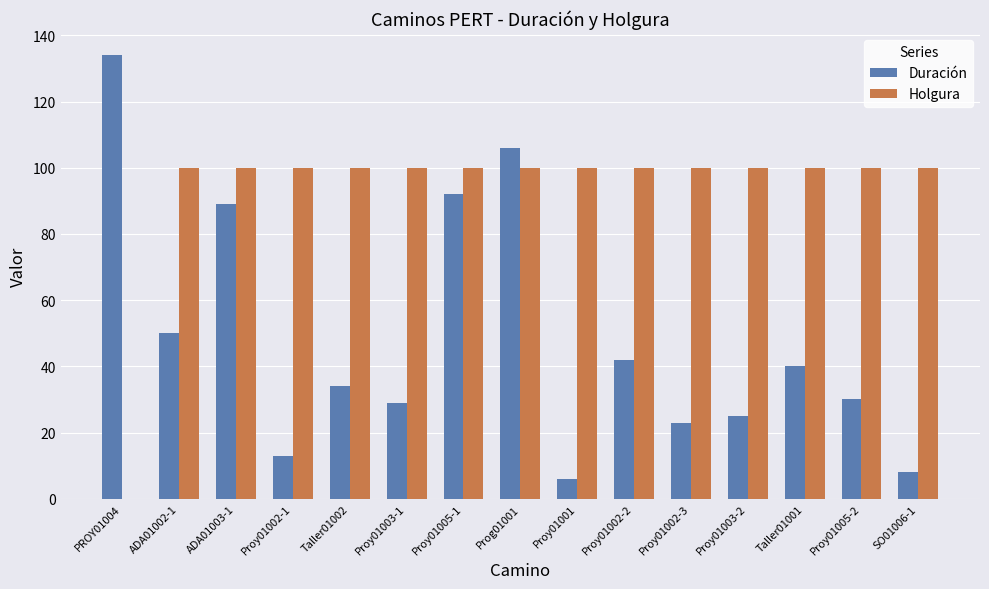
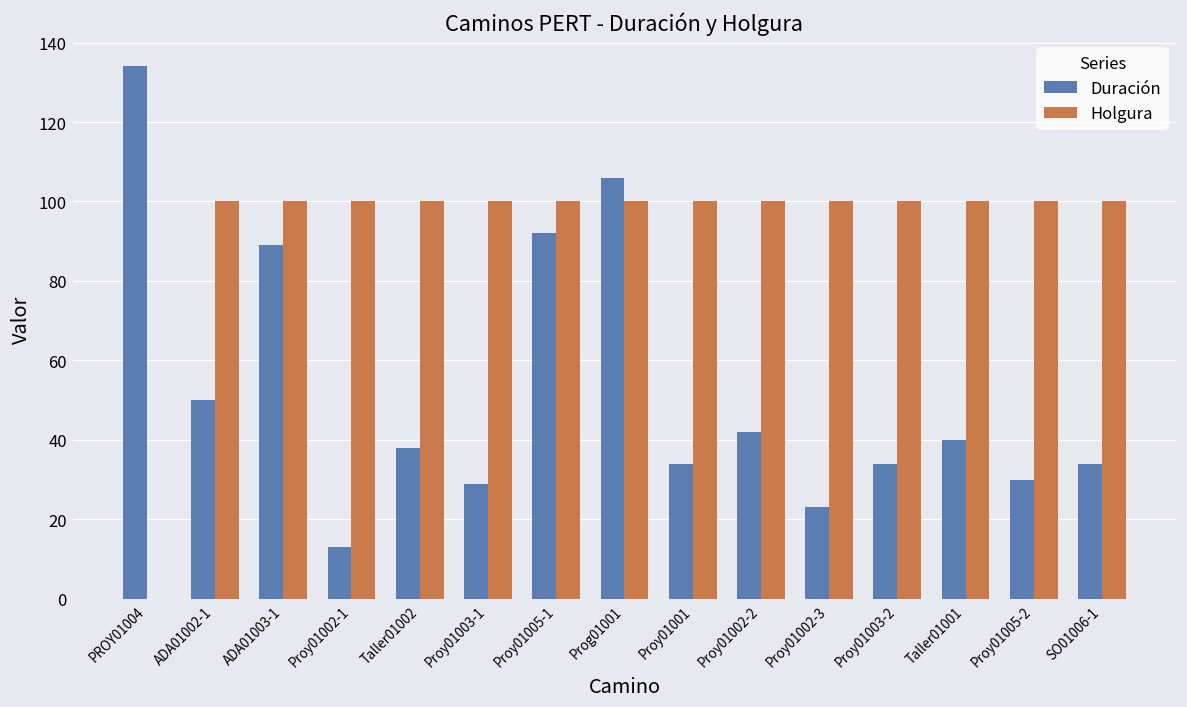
Duración, Taller01002: 34 -> 38
Duración, Proy01001: 6 -> 34
Duración, Proy01003-2: 25 -> 34
Duración, SO01006-1: 8 -> 34
